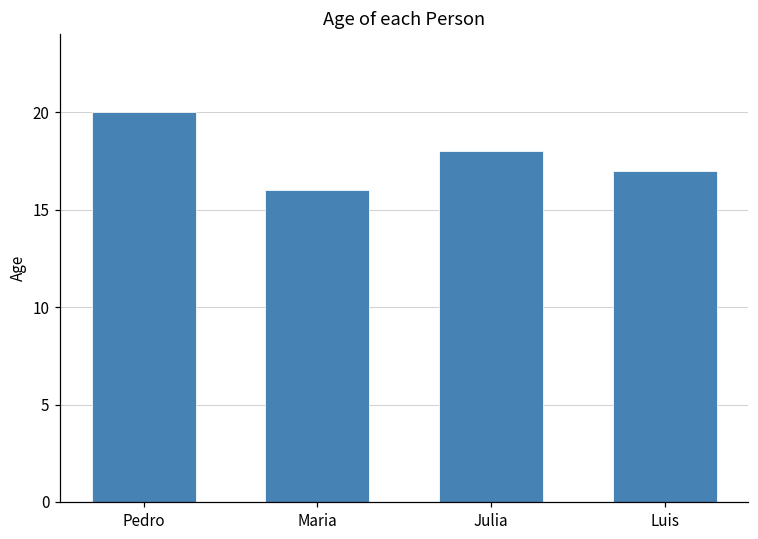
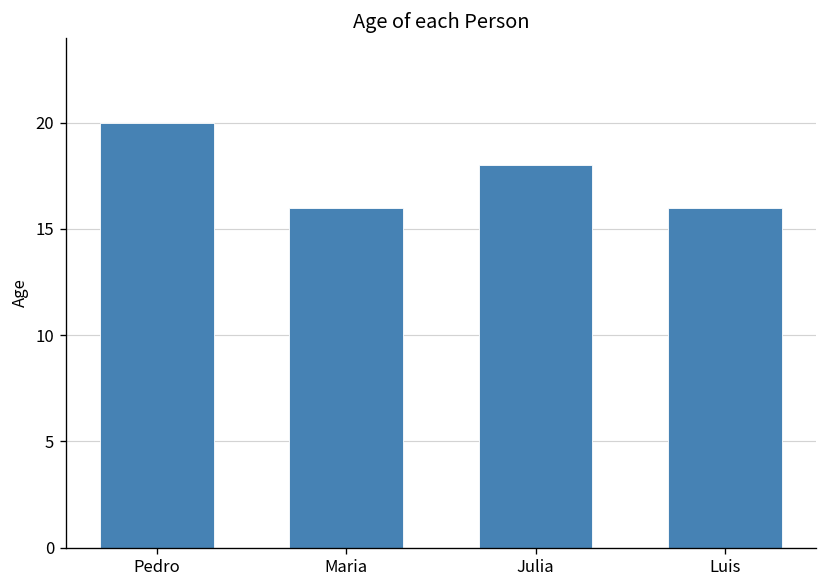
Luis: 17 -> 16
